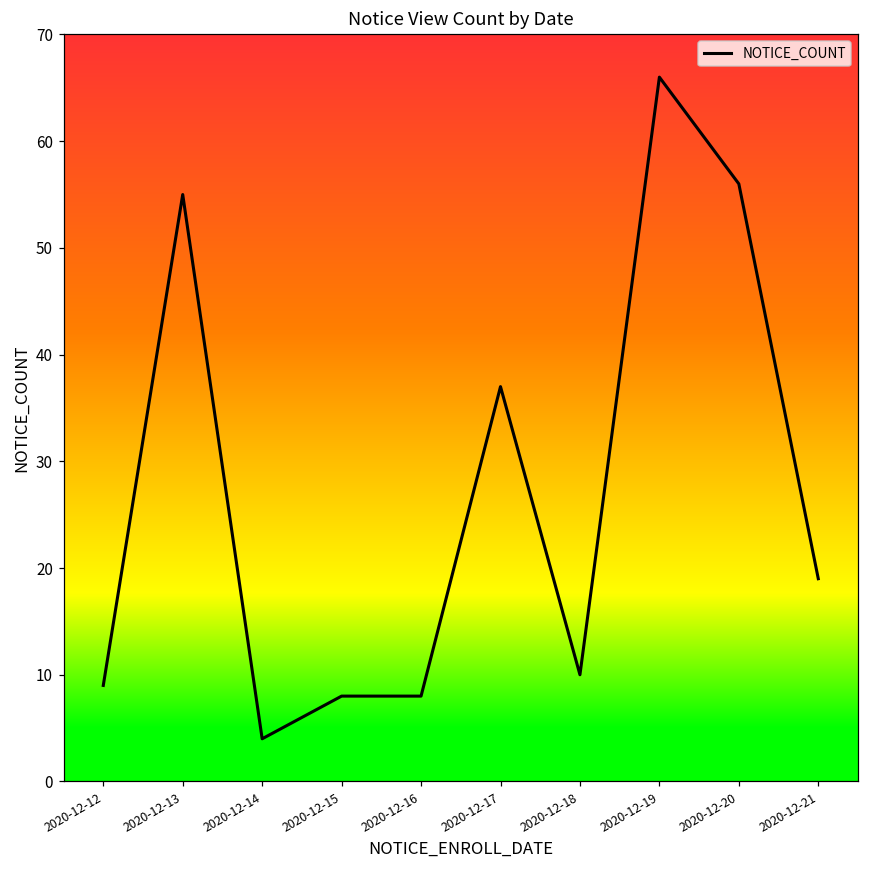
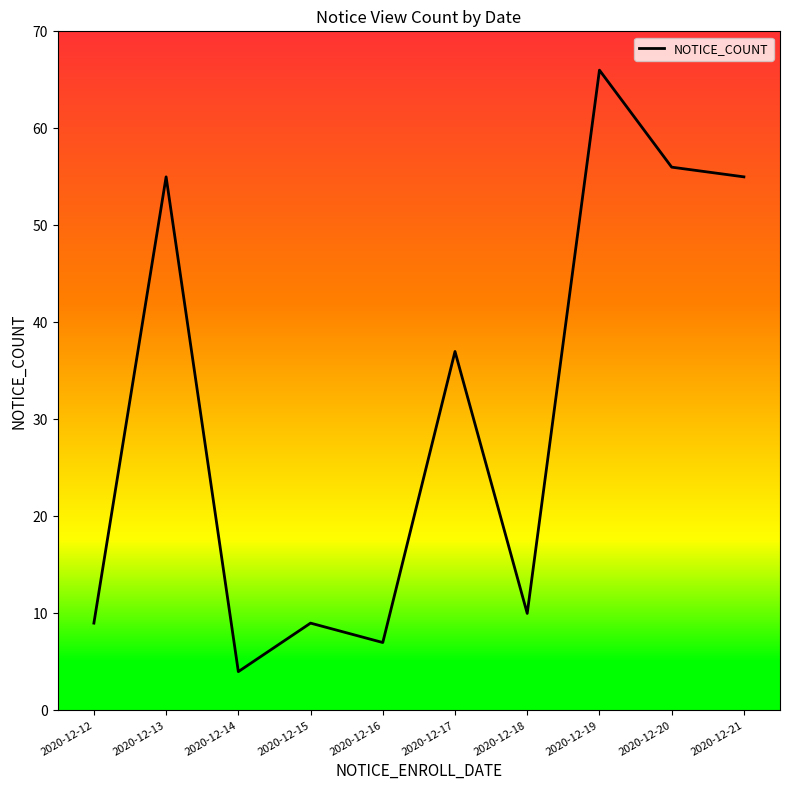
2020-12-15: 8 -> 9
2020-12-16: 8 -> 7
2020-12-21: 19 -> 55
